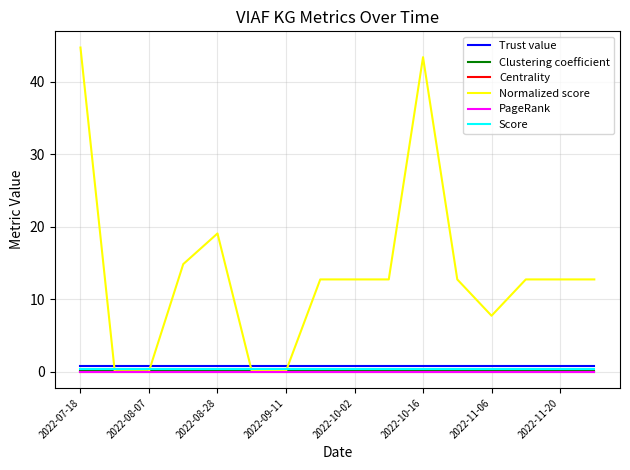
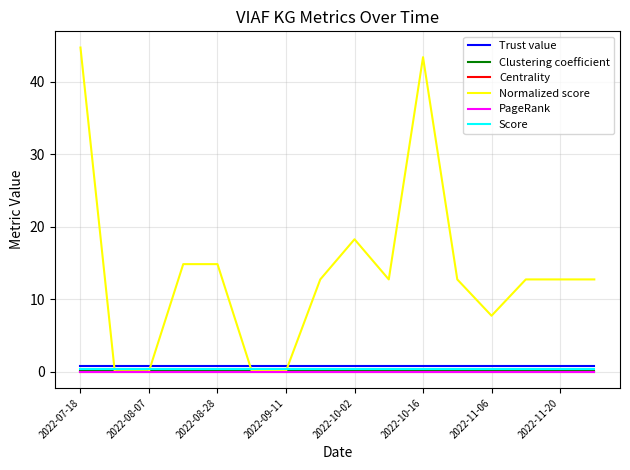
Normalized score, 2022-08-28: 19 -> 15
Normalized score, 2022-10-02: 13 -> 18
